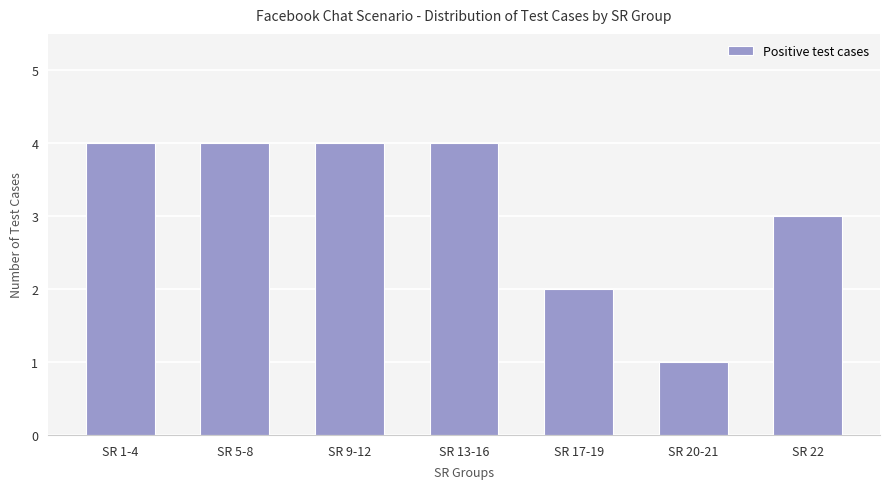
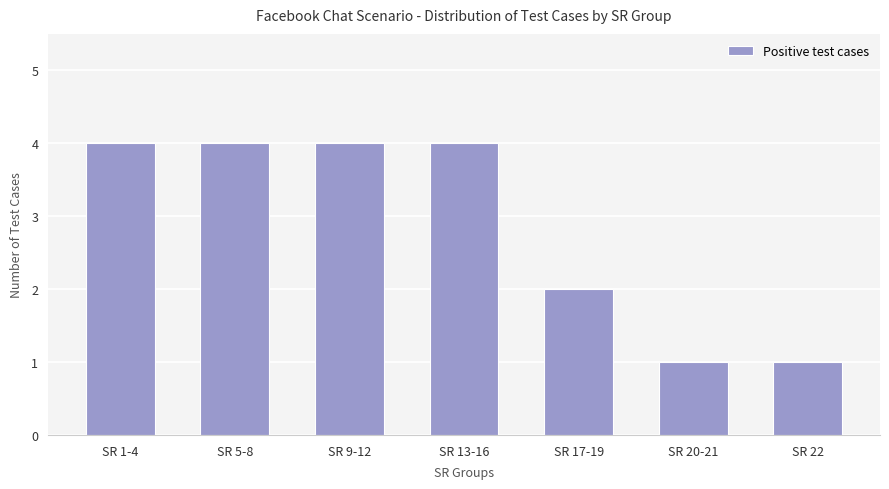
SR 22: 3 -> 1
